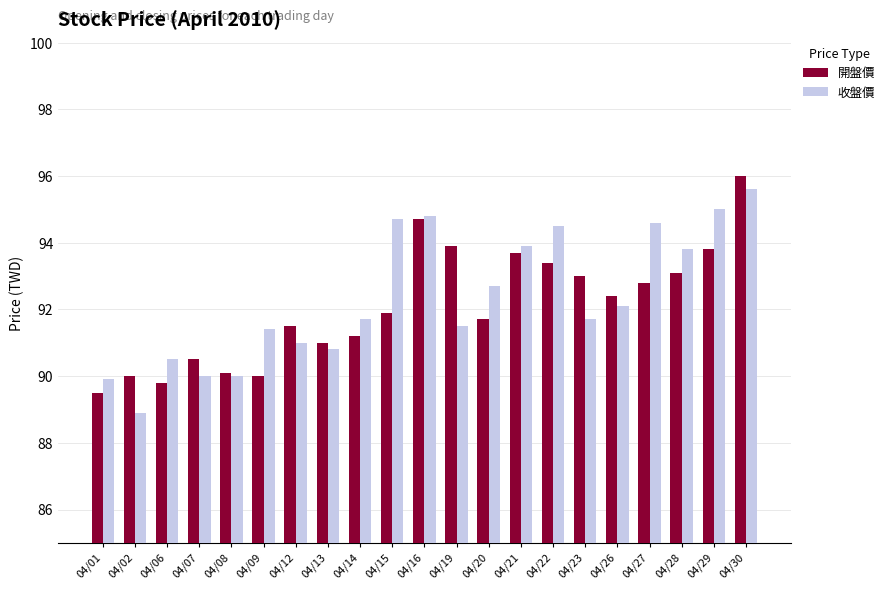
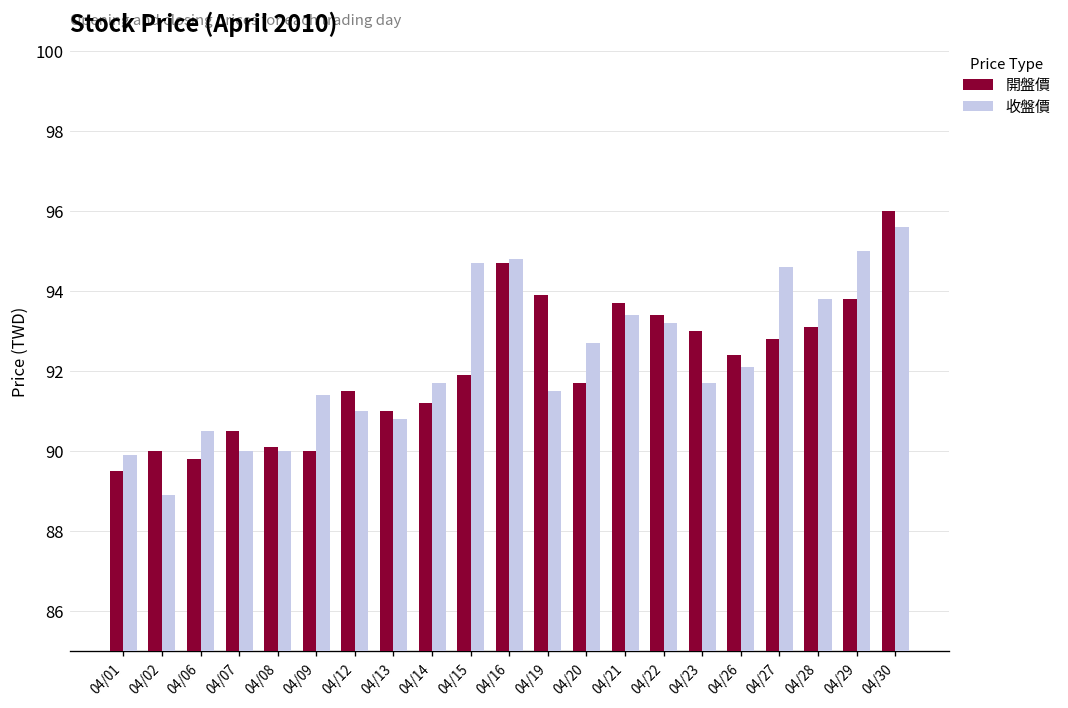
收盤價, 04/21: 93.9 -> 93.4
收盤價, 04/22: 94.5 -> 93.2
